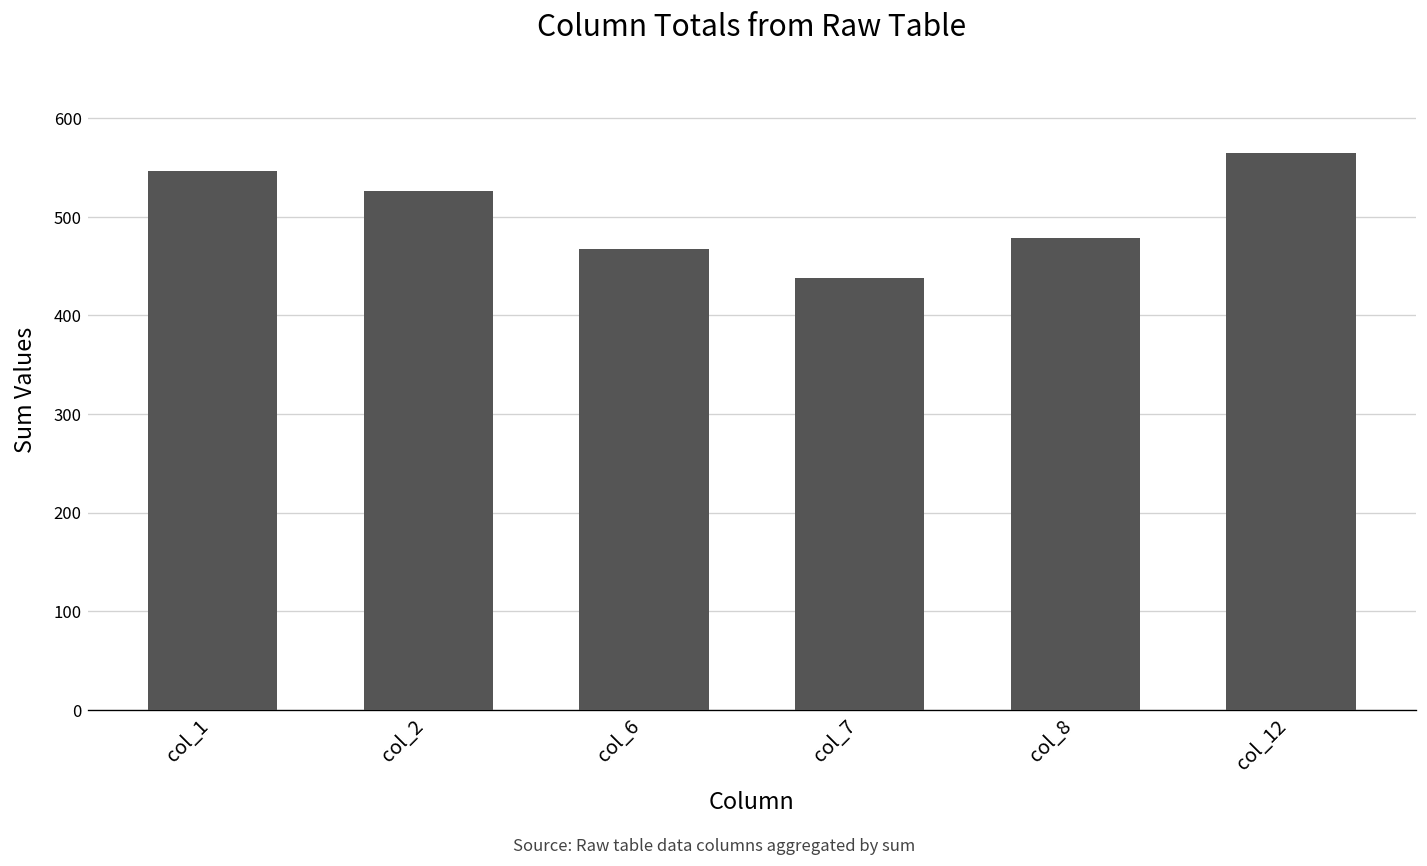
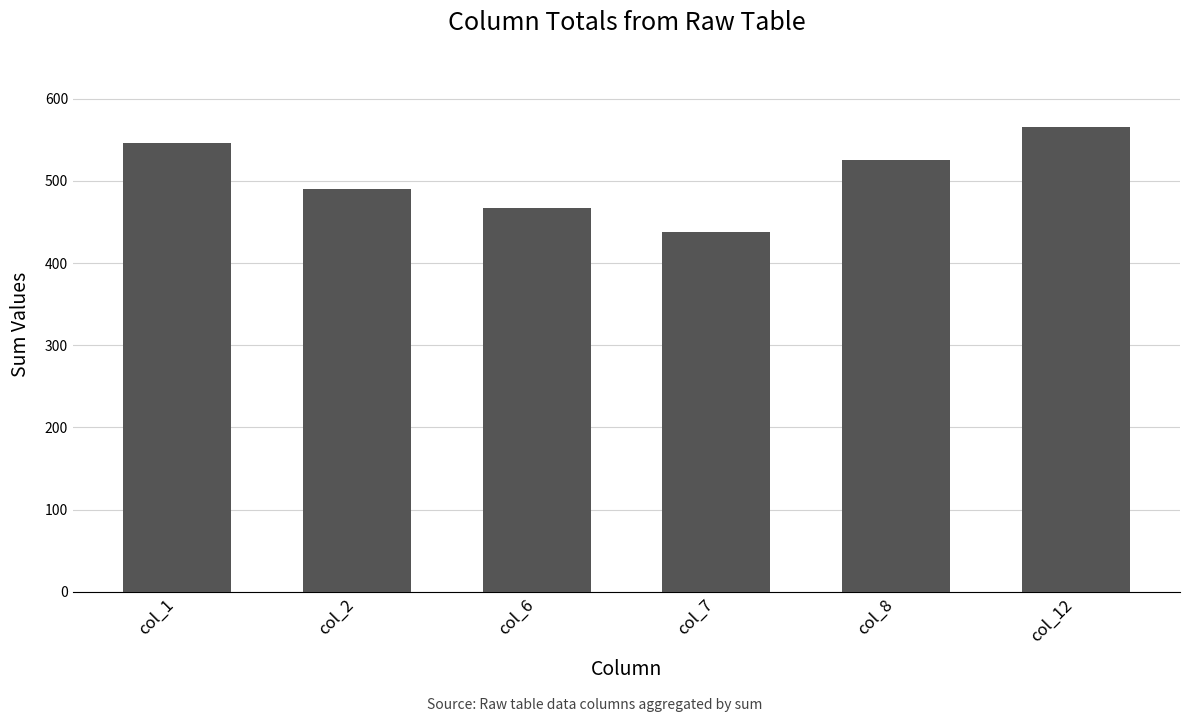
col_2: 530 -> 490
col_8: 480 -> 530
